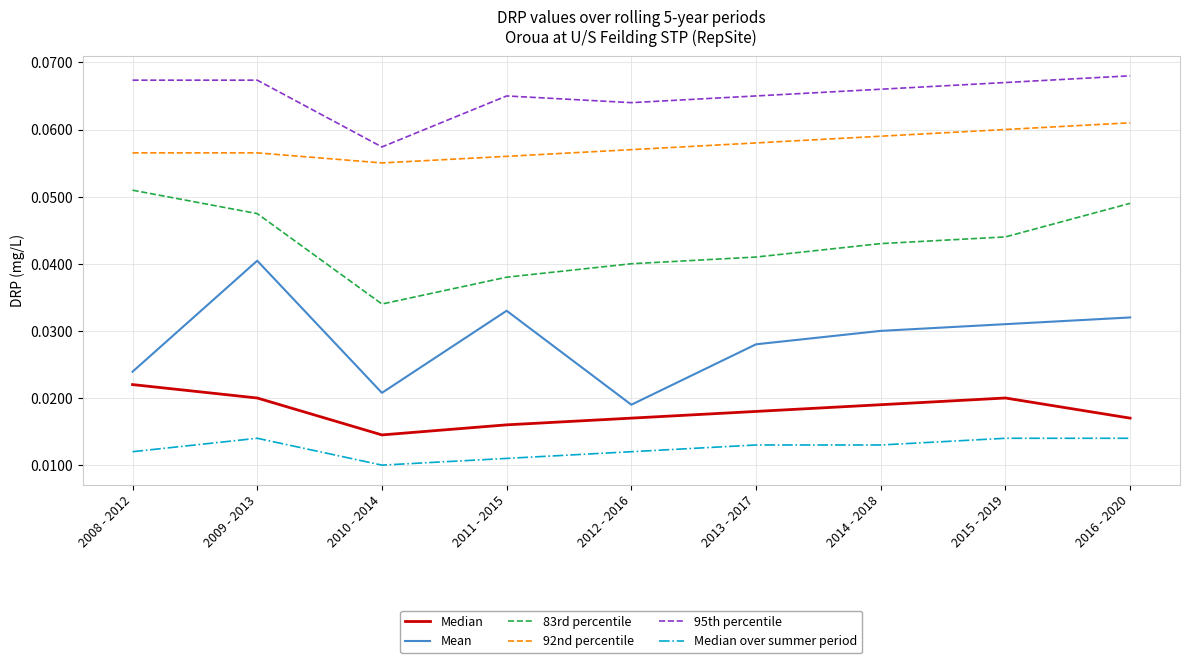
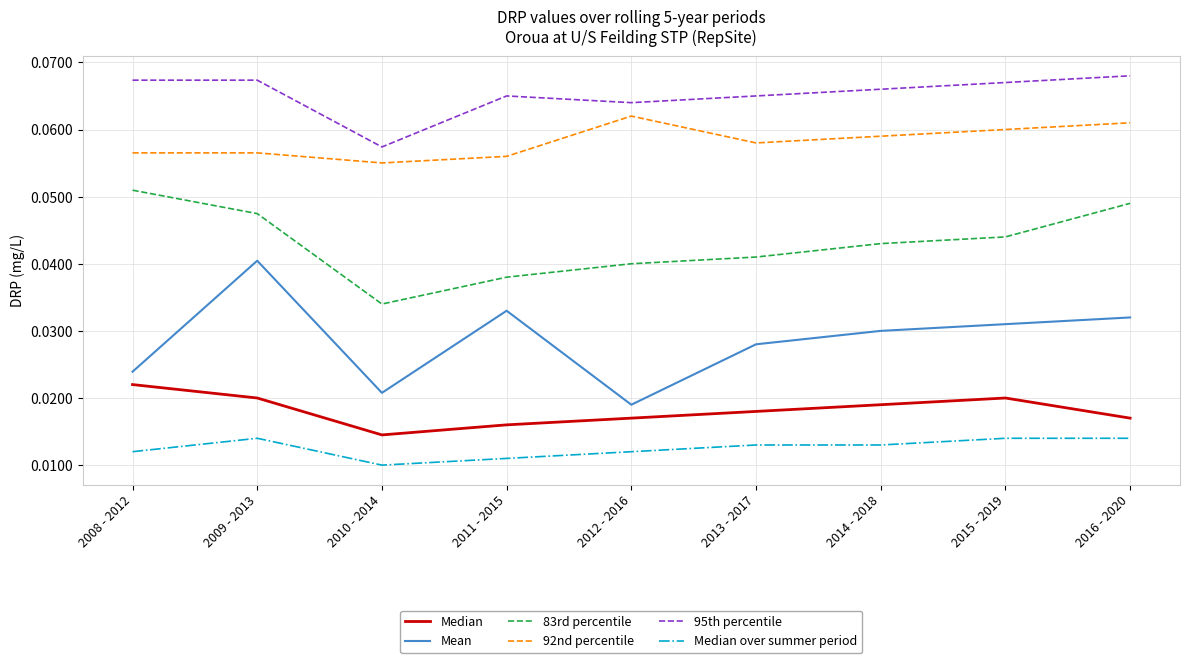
92nd percentile, 2012 - 2016: 0.057 -> 0.062
